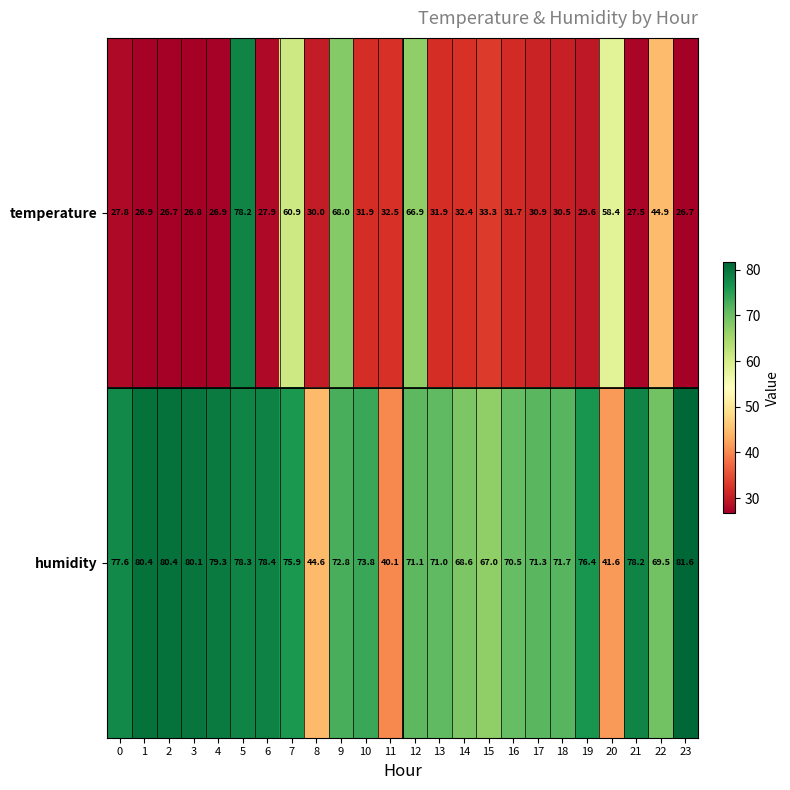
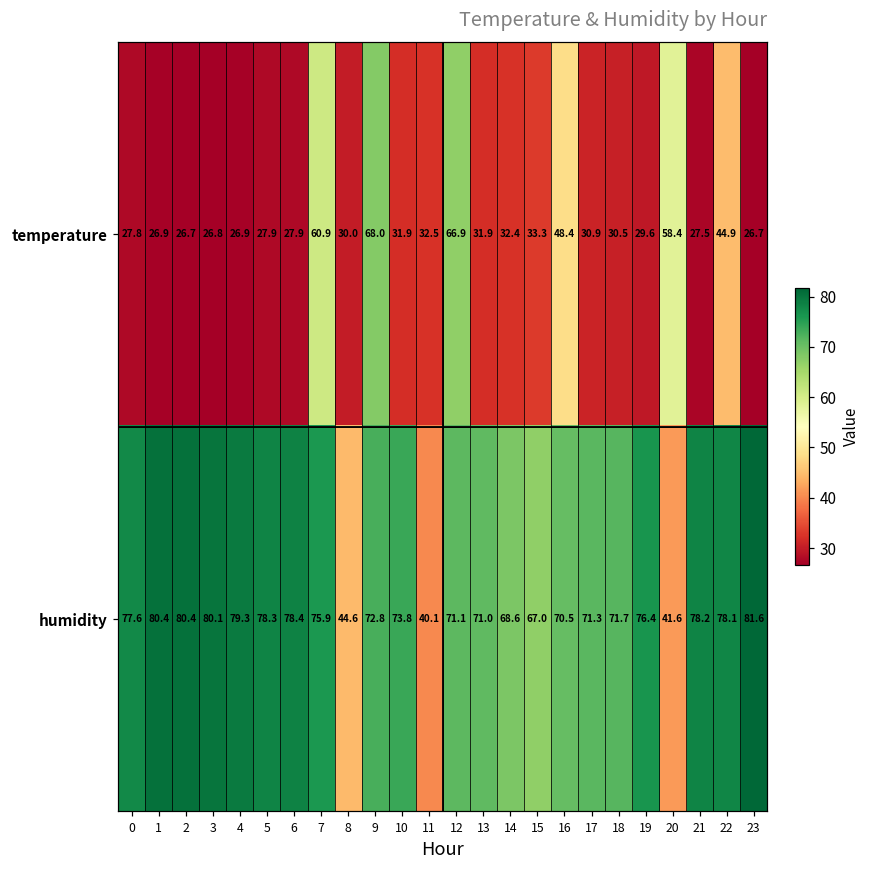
temperature, 5: 78.2 -> 27.9
temperature, 16: 31.7 -> 48.4
humidity, 22: 69.5 -> 78.1
